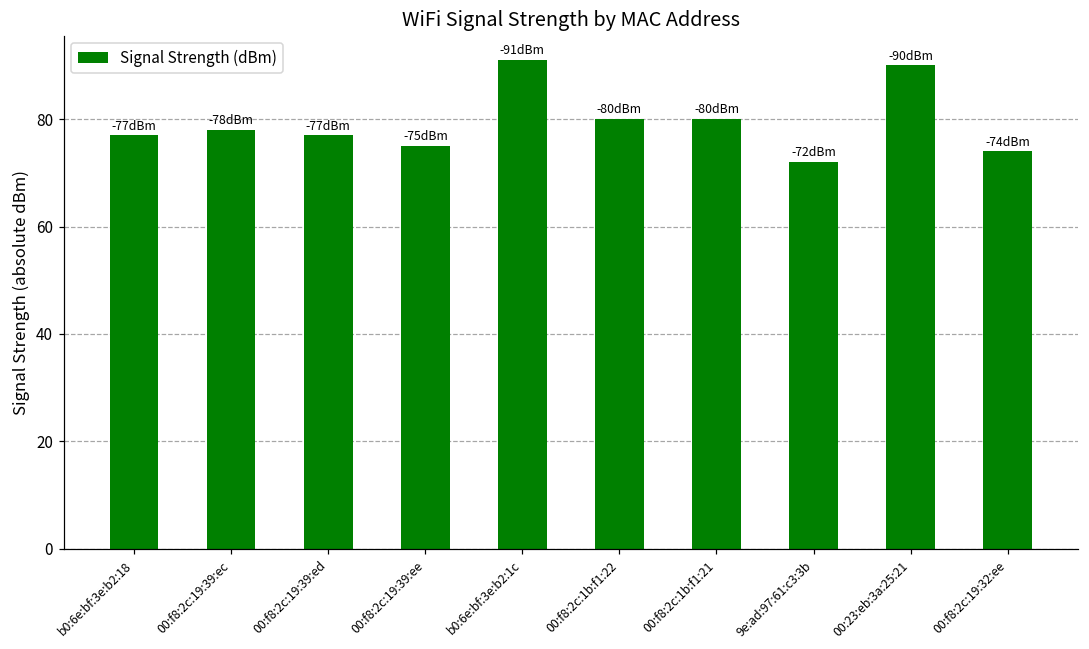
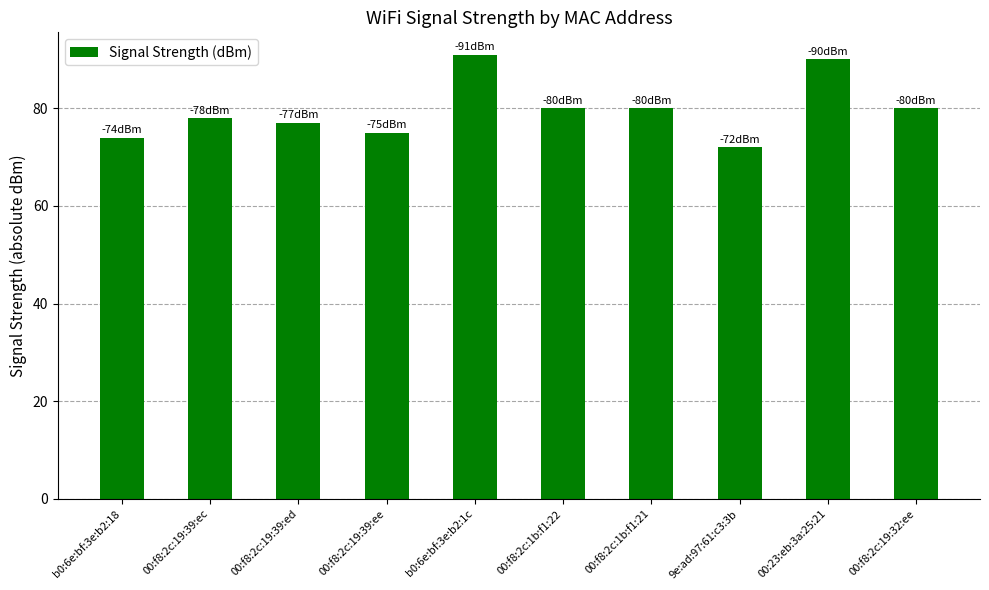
b0:6e:bf:3e:b2:18: -77 -> -74
00:f8:2c:19:32:ee: -74 -> -80
